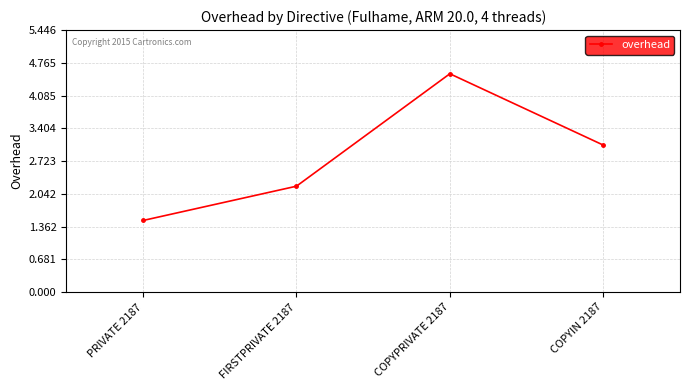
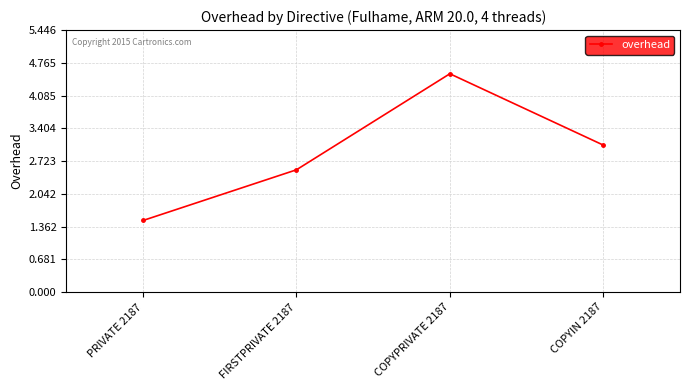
FIRSTPRIVATE 2187: 2.2 -> 2.5
